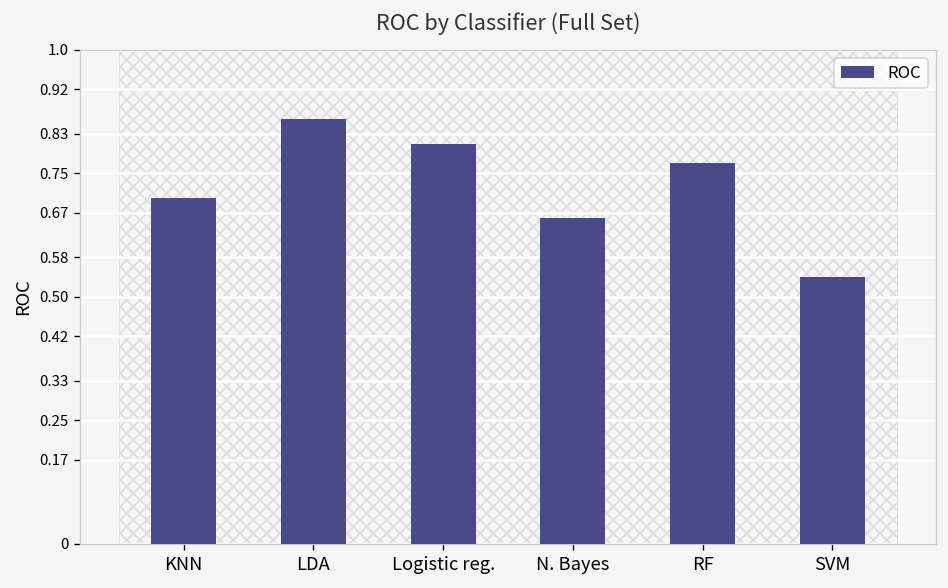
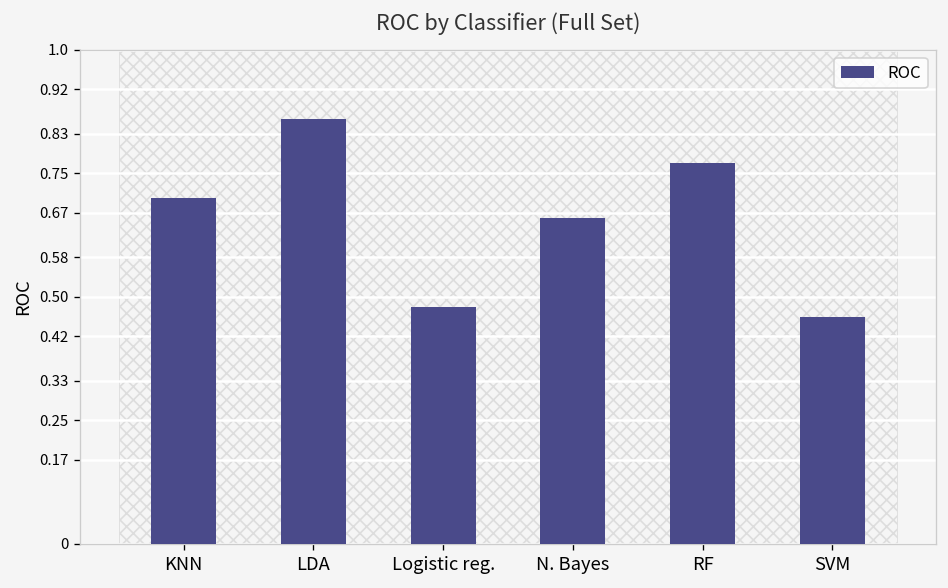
ROC, Logistic reg.: 0.81 -> 0.48
ROC, SVM: 0.54 -> 0.46
